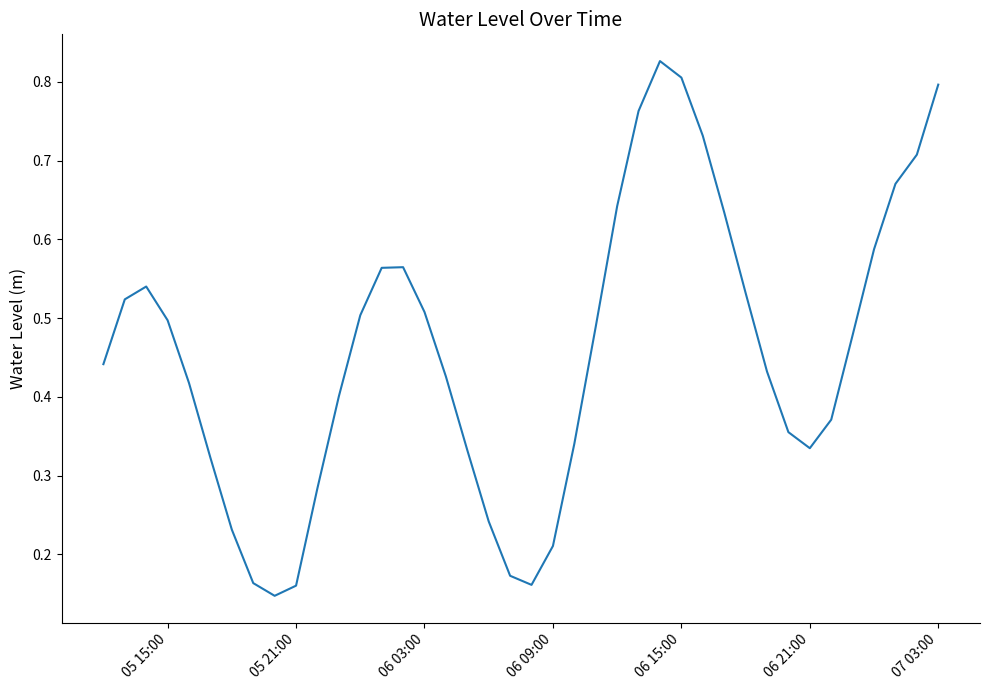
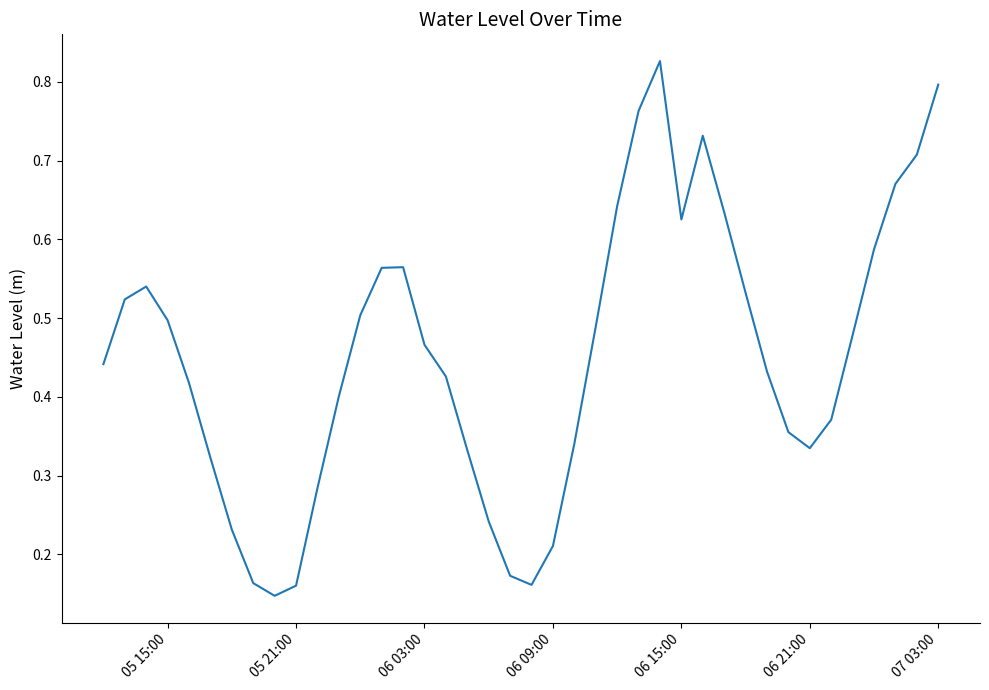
06 03:00: 0.51 -> 0.47
06 15:00: 0.81 -> 0.63
